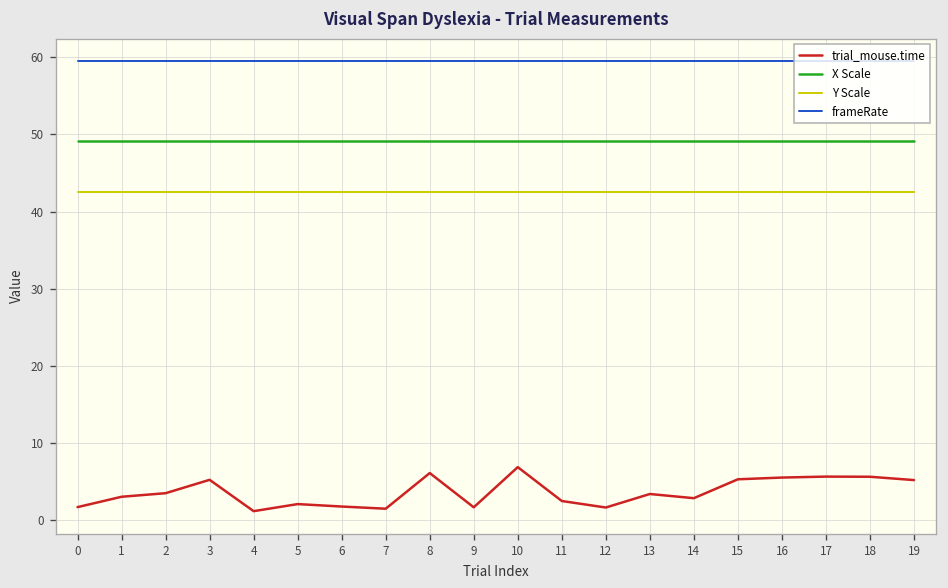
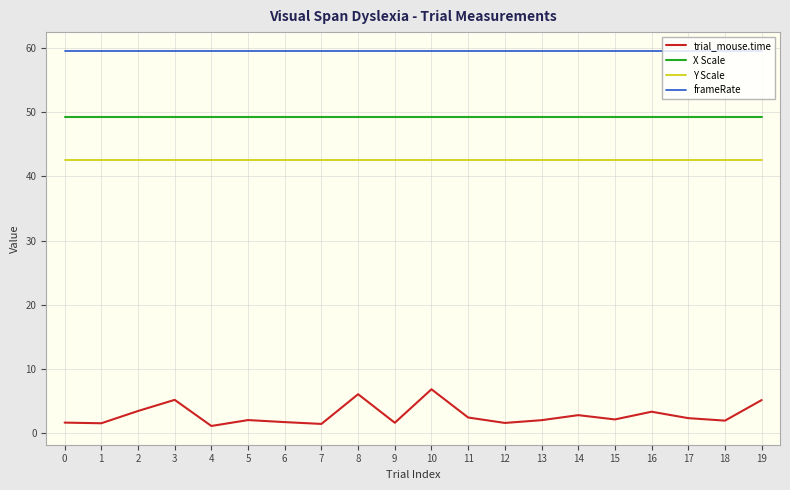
trial_mouse.time, 1: 3 -> 2
trial_mouse.time, 13: 3 -> 2
trial_mouse.time, 15: 5 -> 2
trial_mouse.time, 16: 6 -> 3
trial_mouse.time, 17: 6 -> 2
trial_mouse.time, 18: 6 -> 2
